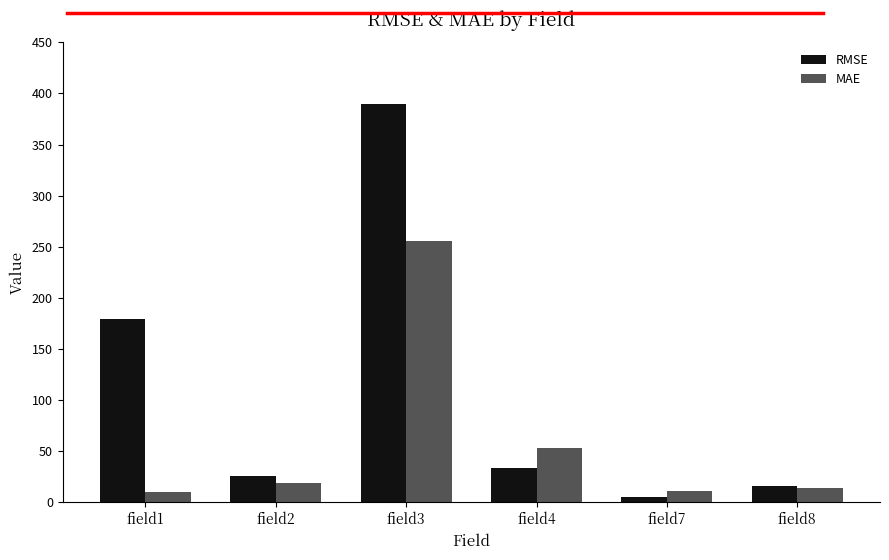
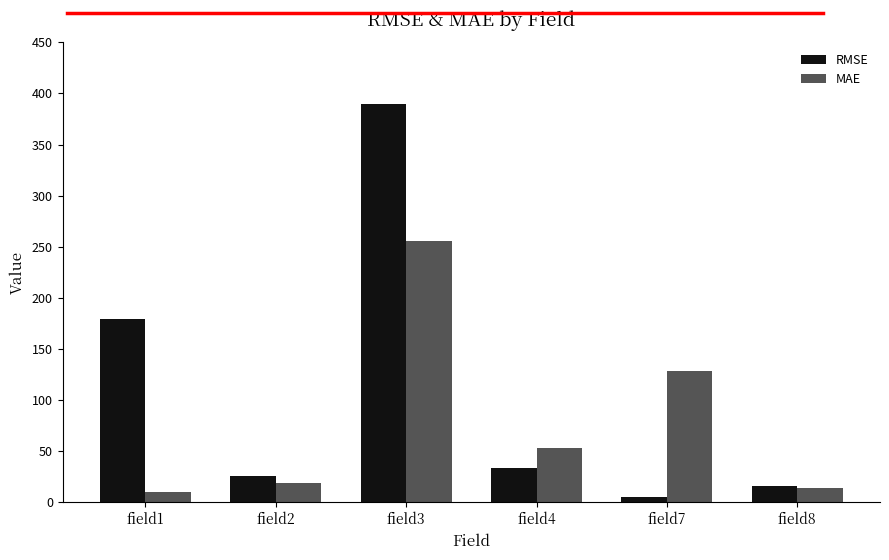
MAE, field7: 12 -> 129
